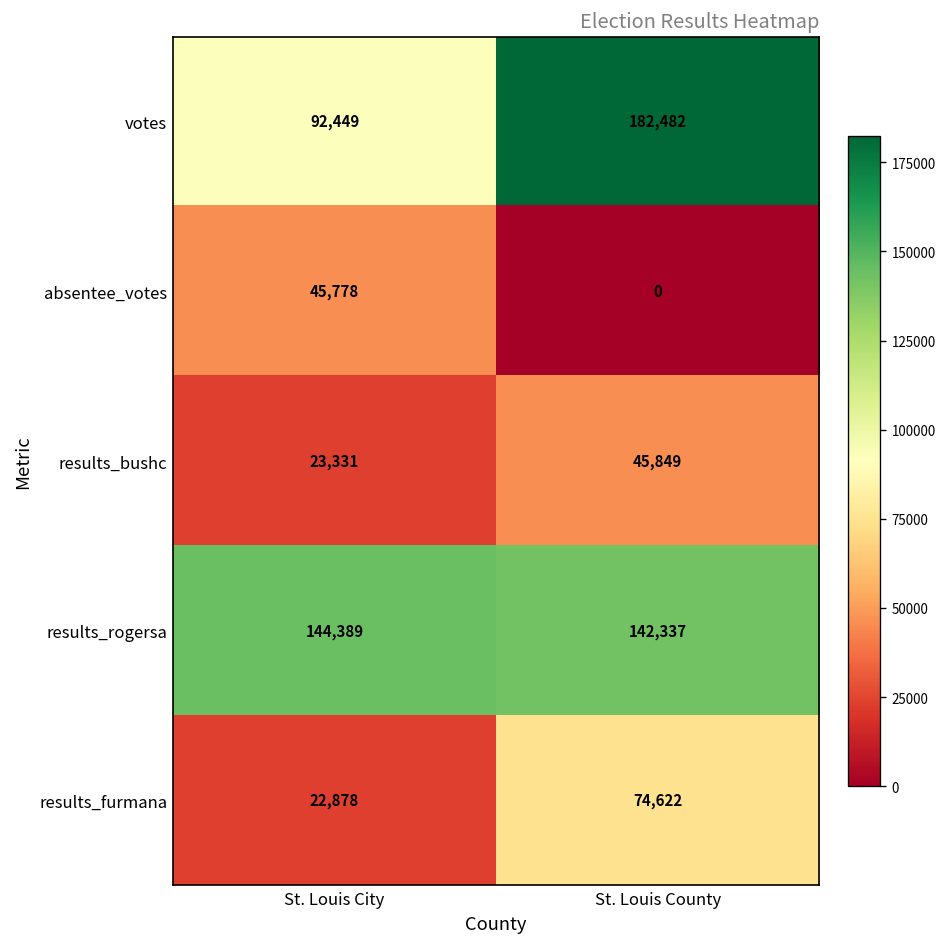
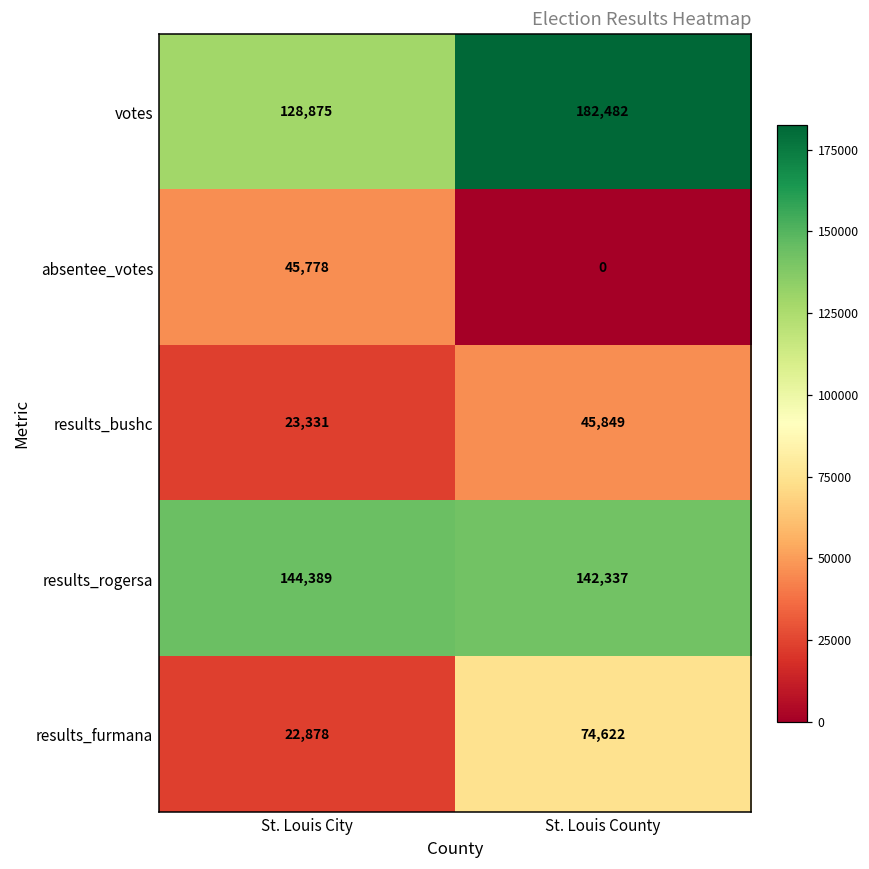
votes, St. Louis City: 92,449 -> 128,875
